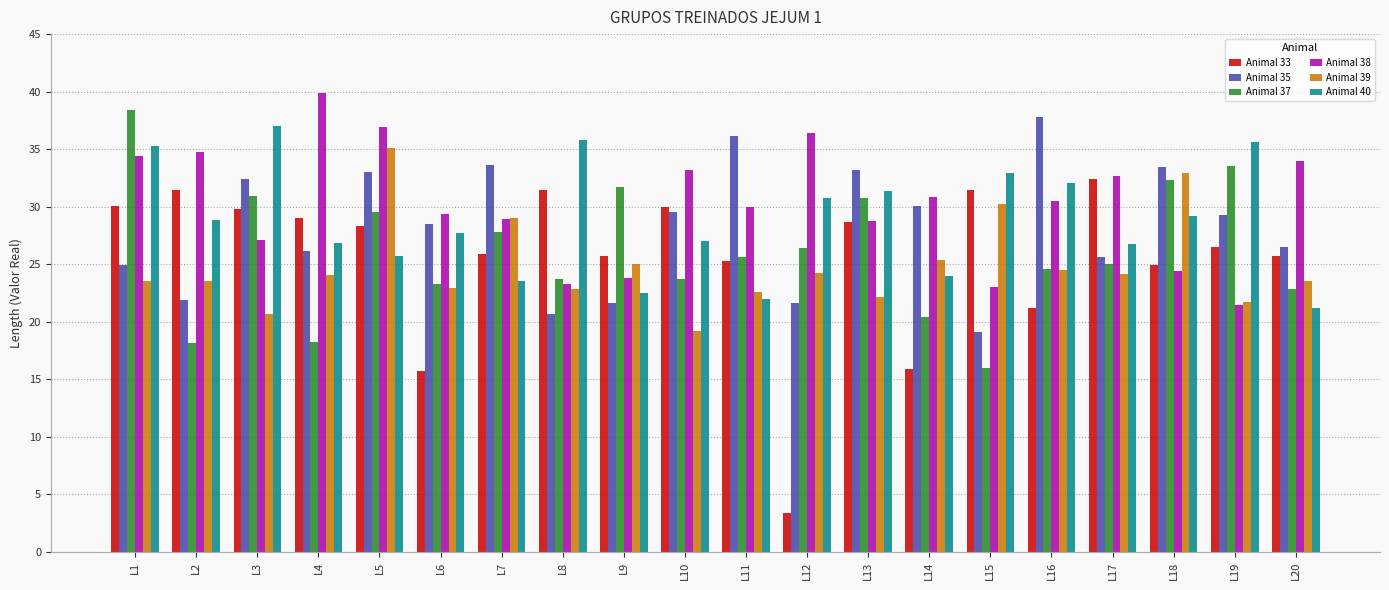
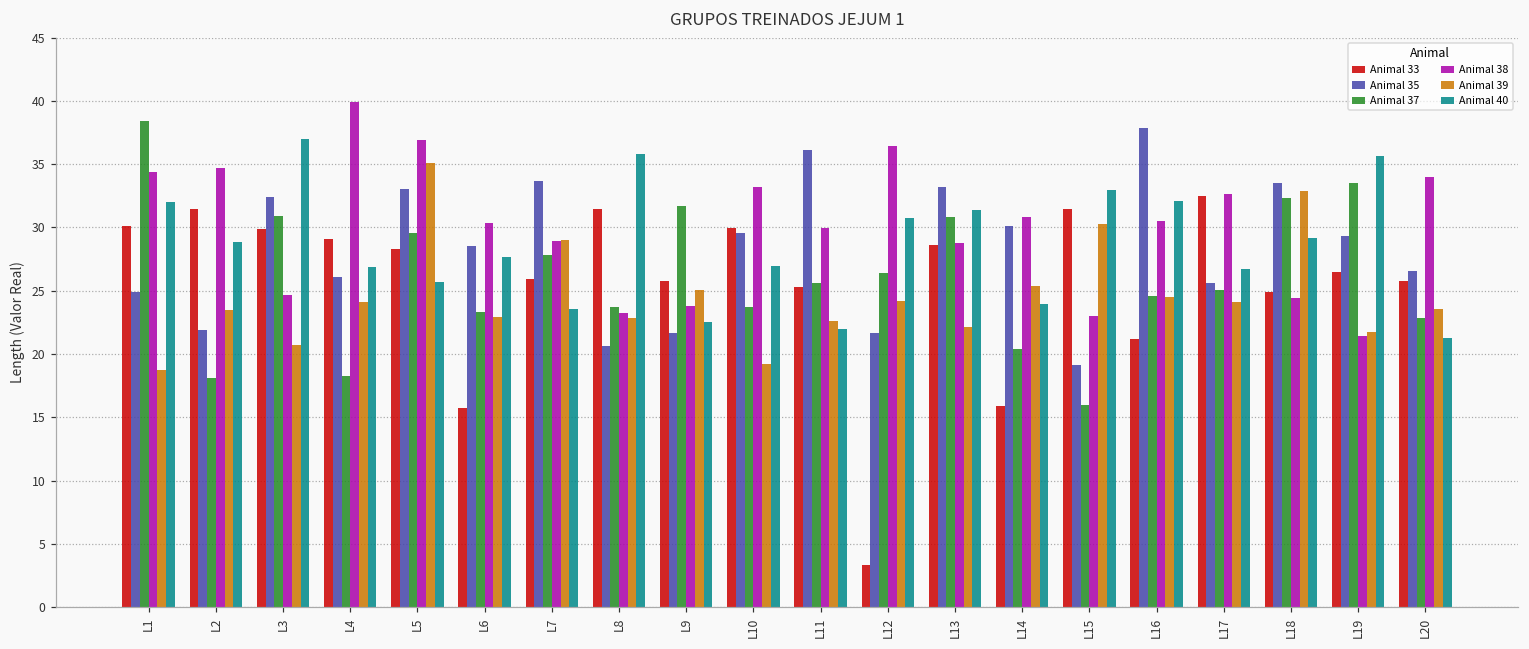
Animal 39, L1: 23.6 -> 18.8
Animal 40, L1: 35.3 -> 32.0
Animal 38, L3: 27.1 -> 24.7
Animal 38, L6: 29.4 -> 30.3
